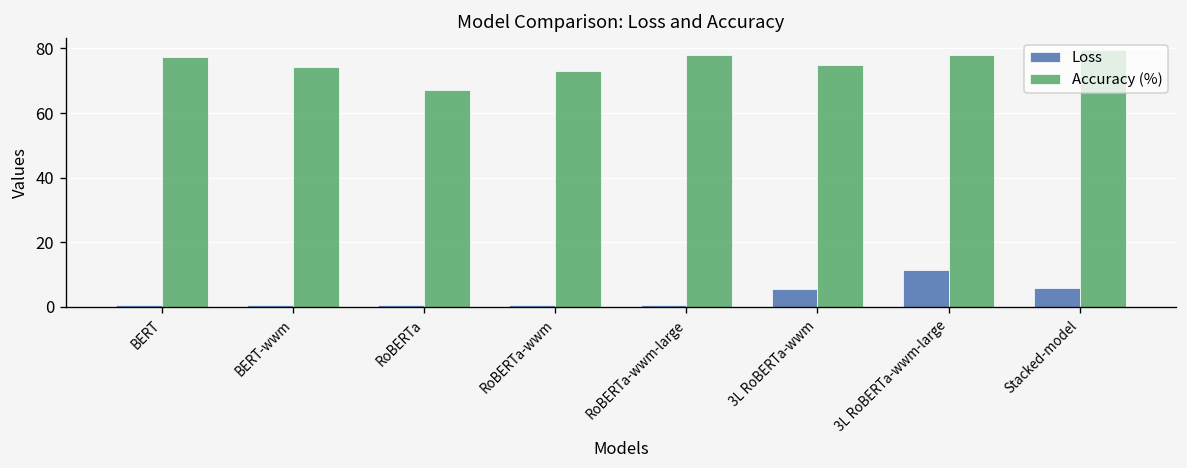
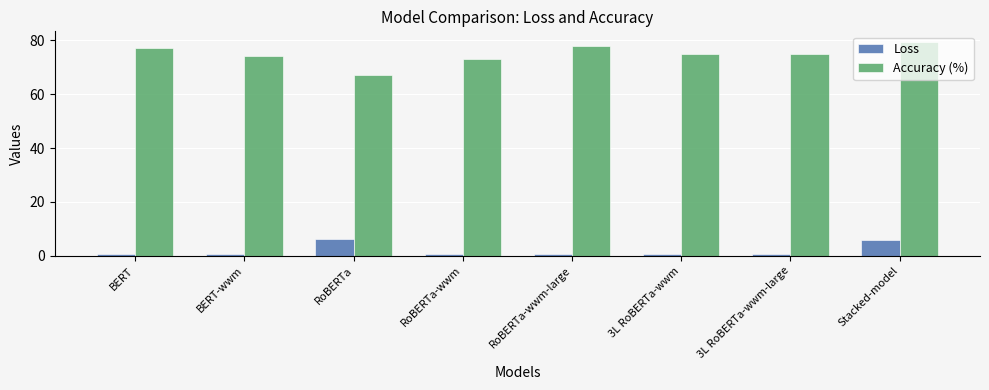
Loss, RoBERTa: 1 -> 6
Loss, 3L RoBERTa-wwm: 6 -> 1
Loss, 3L RoBERTa-wwm-large: 12 -> 1
Accuracy (%), 3L RoBERTa-wwm-large: 78 -> 75
